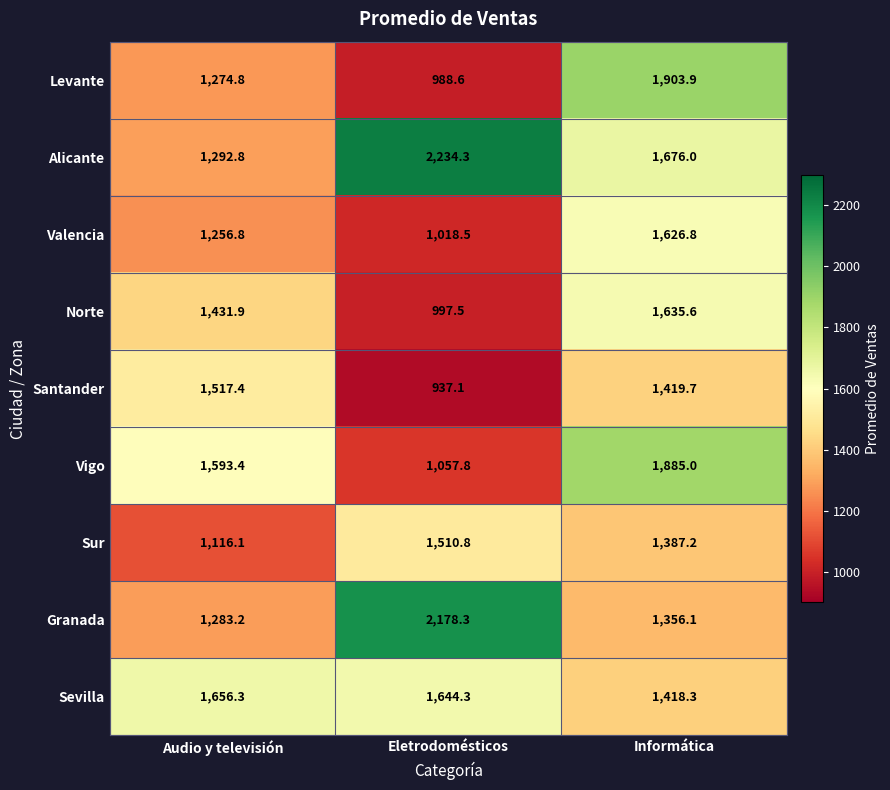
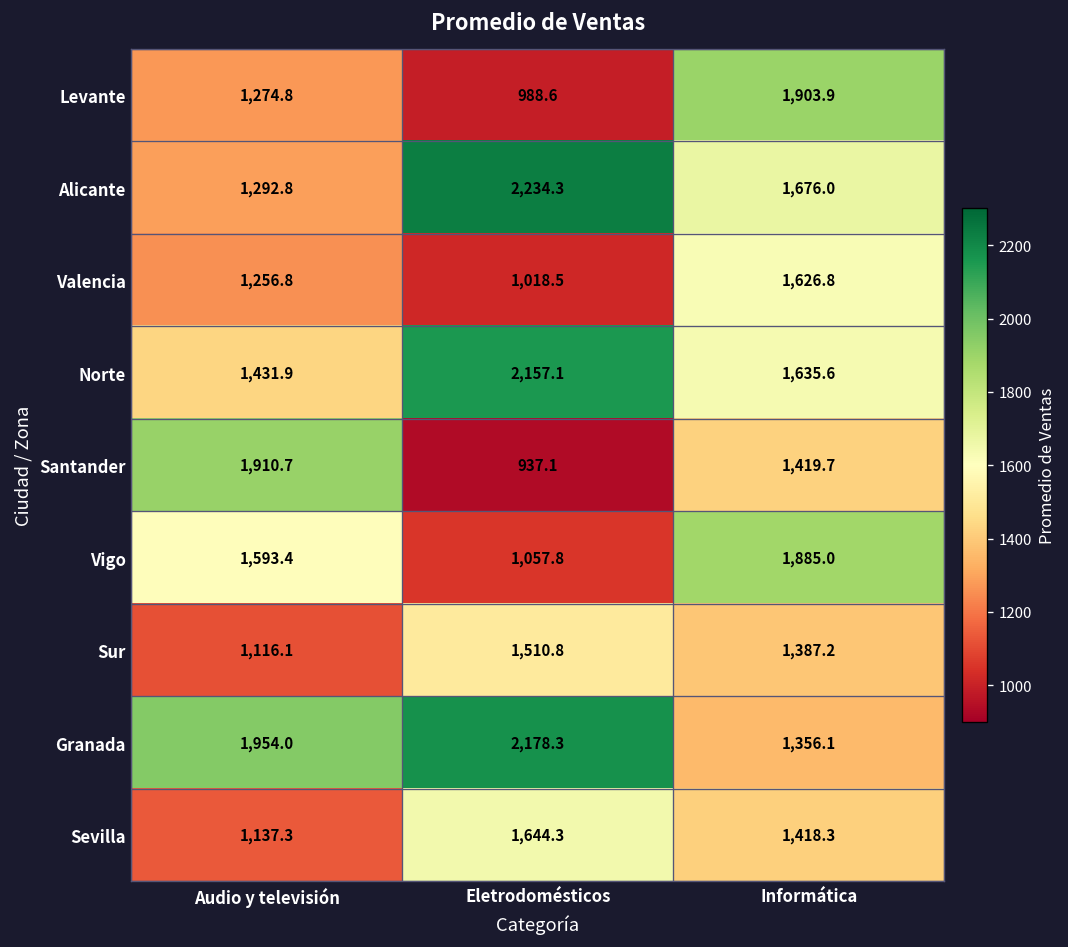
Norte, Eletrodomésticos: 997.5 -> 2,157.1
Santander, Audio y televisión: 1,517.4 -> 1,910.7
Granada, Audio y televisión: 1,283.2 -> 1,954.0
Sevilla, Audio y televisión: 1,656.3 -> 1,137.3
